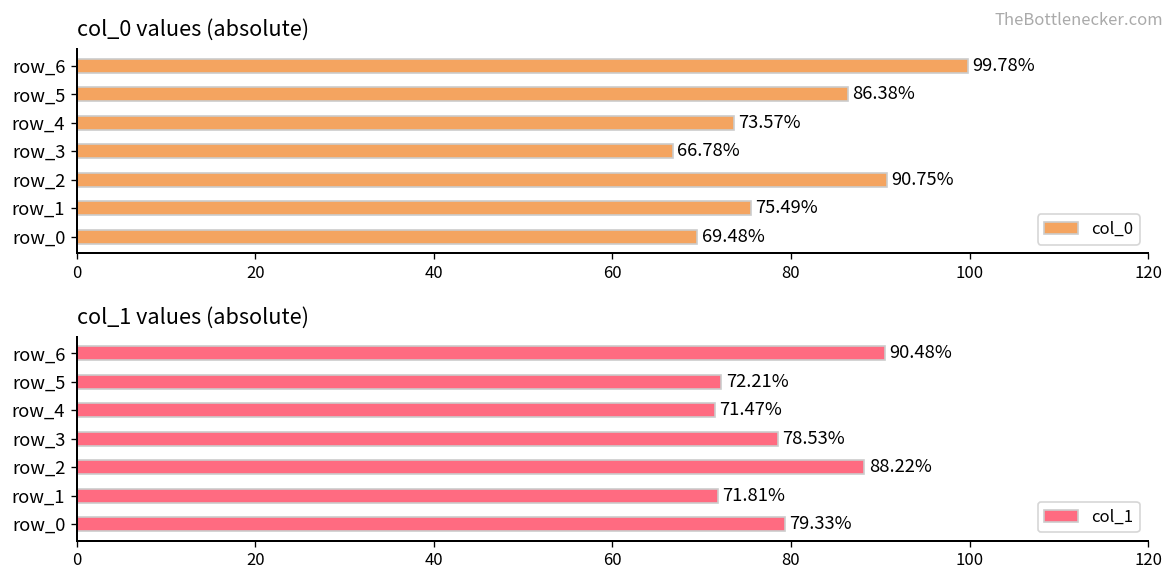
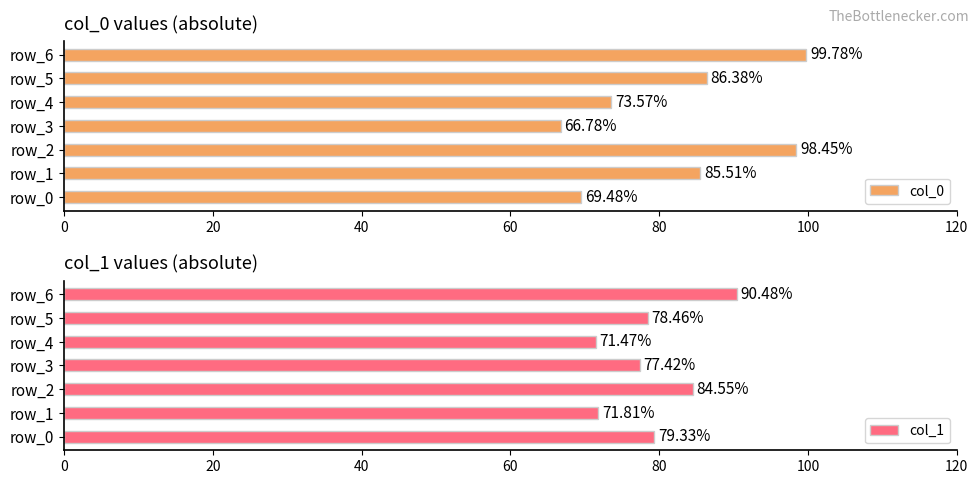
col_0 values (absolute), row_2: 90.75% -> 98.45%
col_0 values (absolute), row_1: 75.49% -> 85.51%
col_1 values (absolute), row_5: 72.21% -> 78.46%
col_1 values (absolute), row_3: 78.53% -> 77.42%
col_1 values (absolute), row_2: 88.22% -> 84.55%
